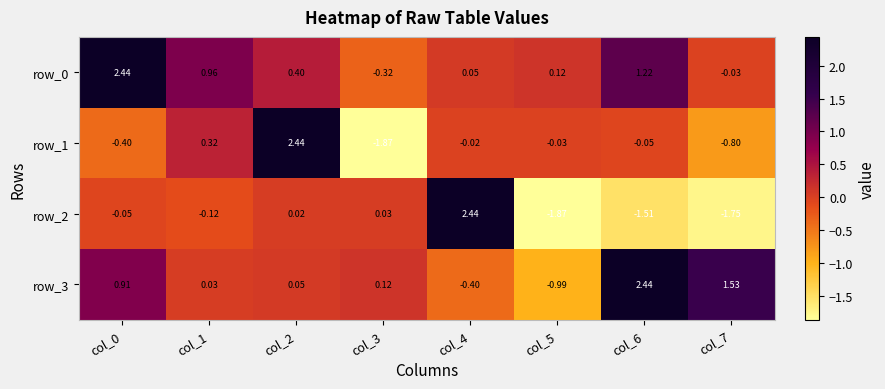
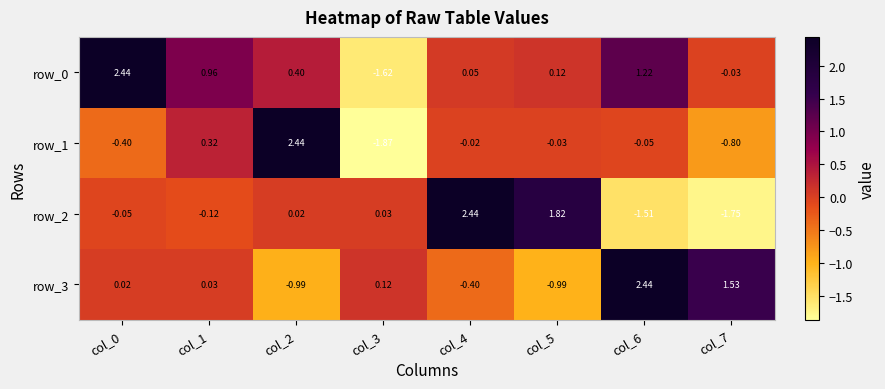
row_0, col_3: -0.32 -> -1.62
row_2, col_5: -1.87 -> 1.82
row_3, col_0: 0.91 -> 0.02
row_3, col_2: 0.05 -> -0.99
